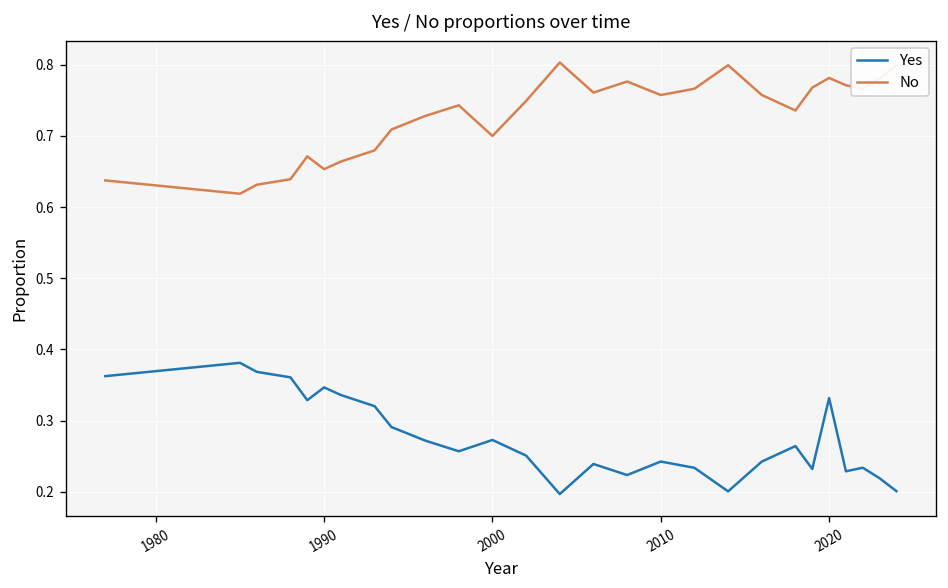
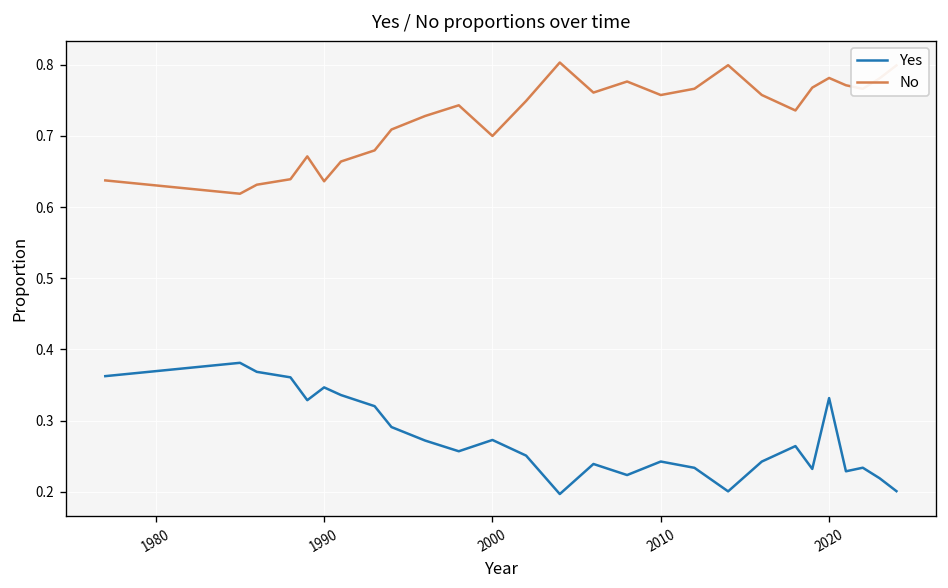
No, 1990: 0.65 -> 0.64
